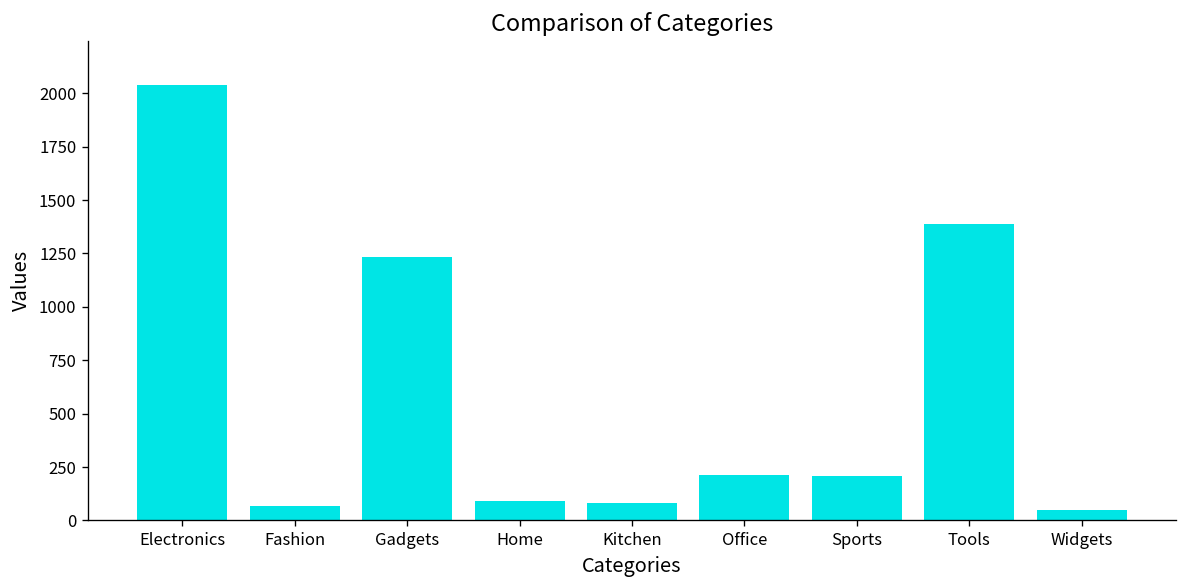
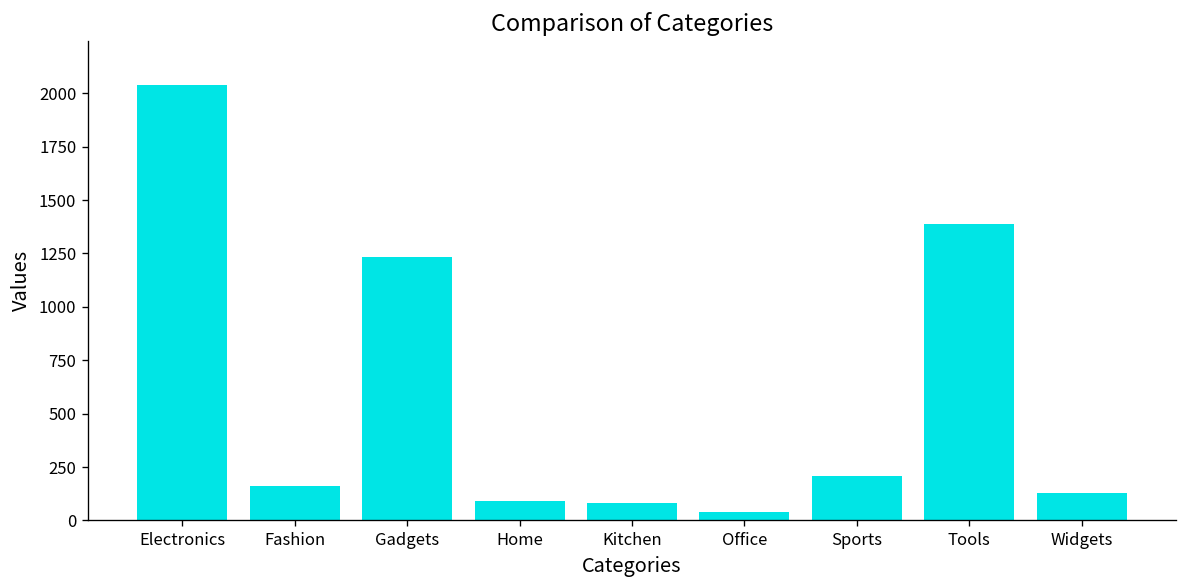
Fashion: 70 -> 160
Office: 210 -> 40
Widgets: 50 -> 130
